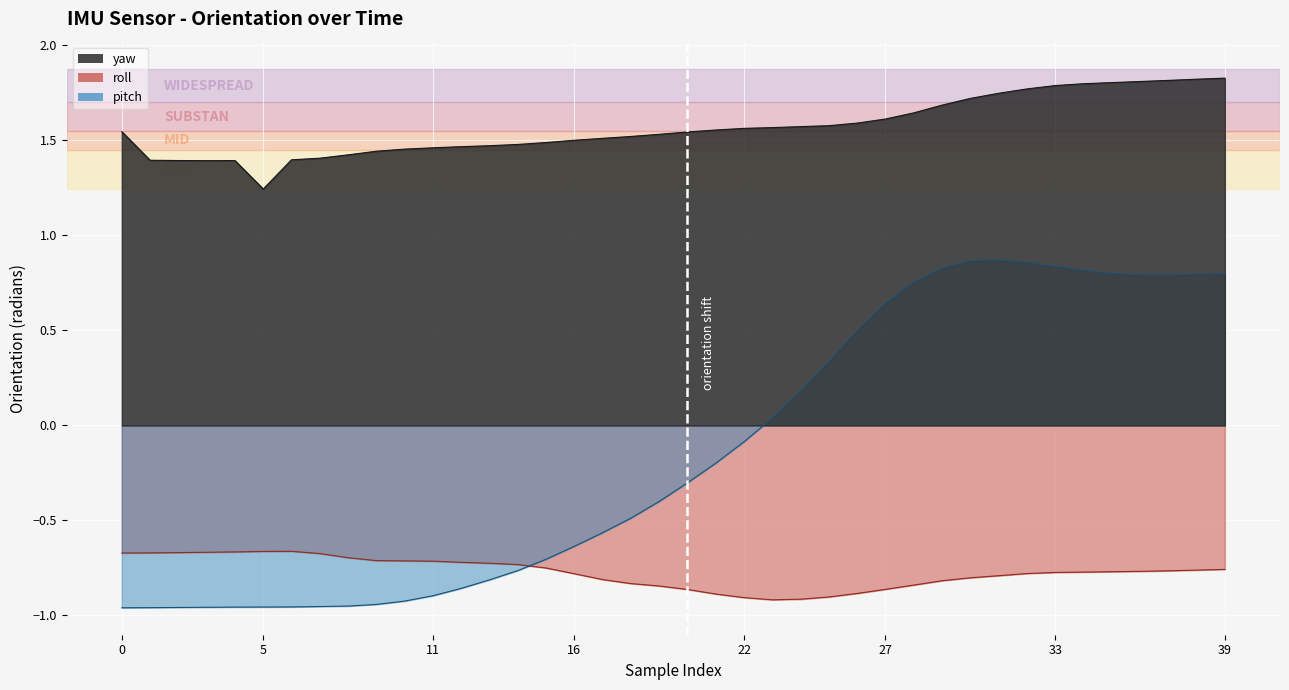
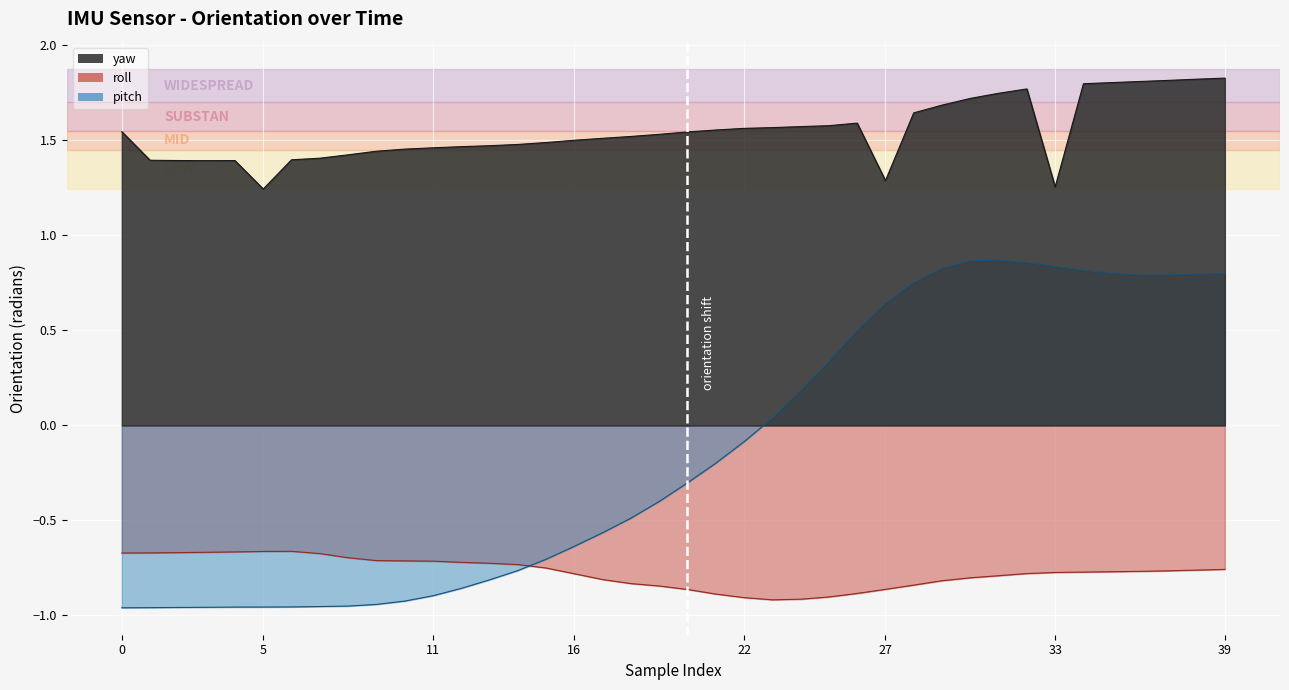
yaw, 27: 1.61 -> 1.29
yaw, 33: 1.79 -> 1.26
